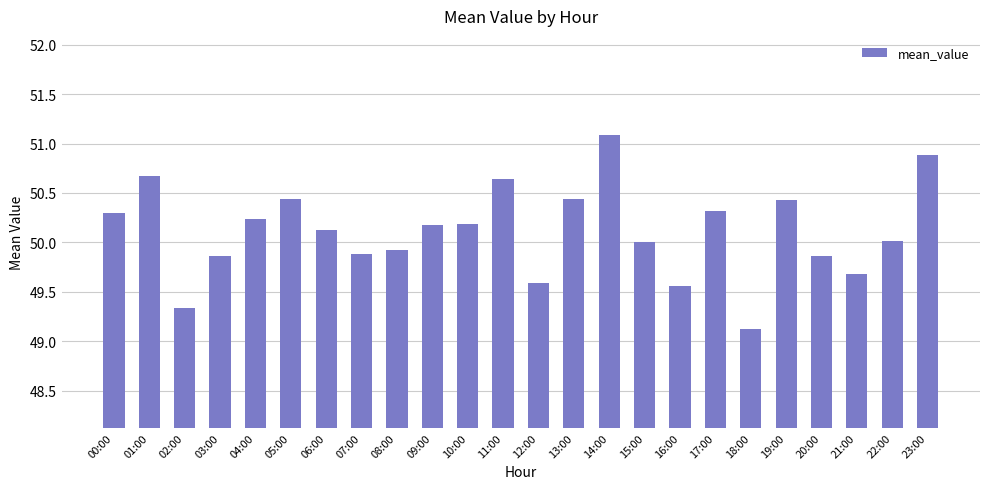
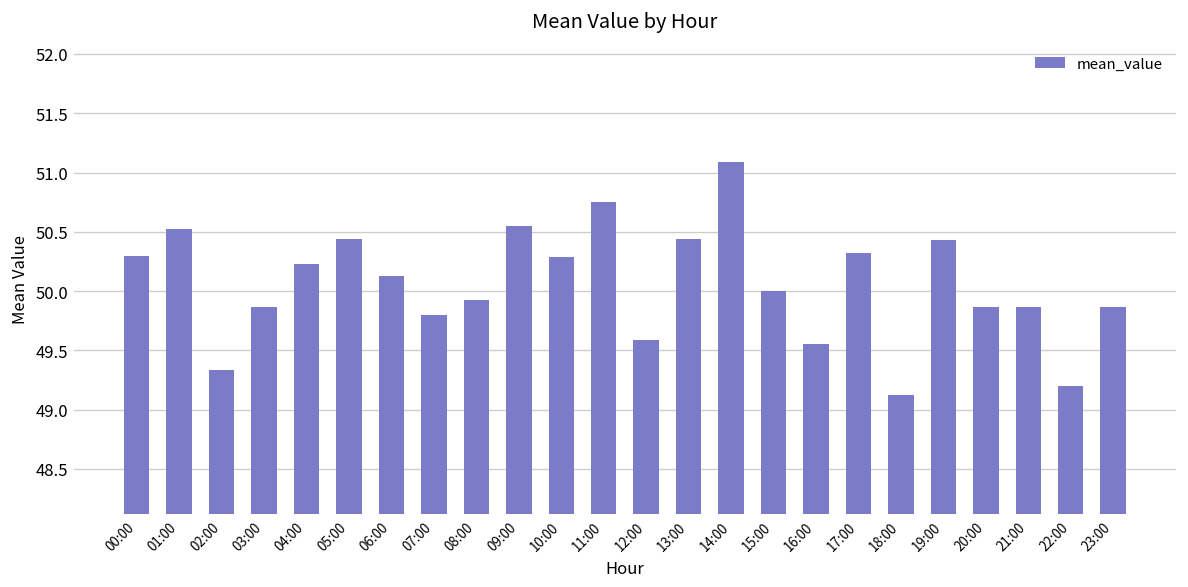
01:00: 50.7 -> 50.5
07:00: 49.9 -> 49.8
09:00: 50.2 -> 50.5
10:00: 50.2 -> 50.3
11:00: 50.6 -> 50.7
21:00: 49.7 -> 49.9
22:00: 50.0 -> 49.2
23:00: 50.9 -> 49.9
